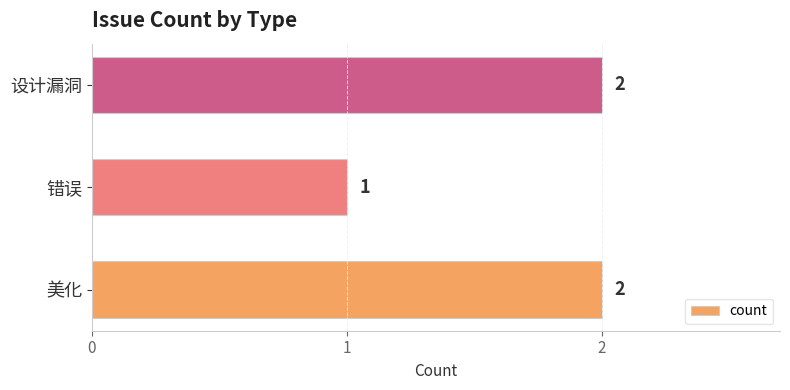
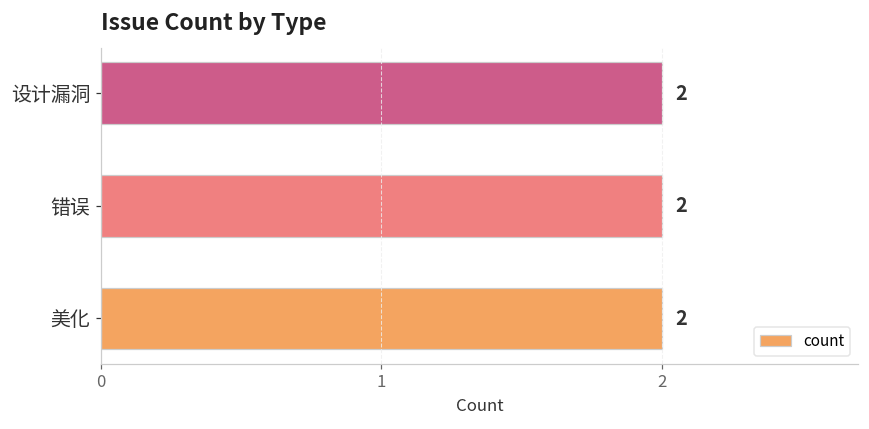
错误: 1 -> 2
